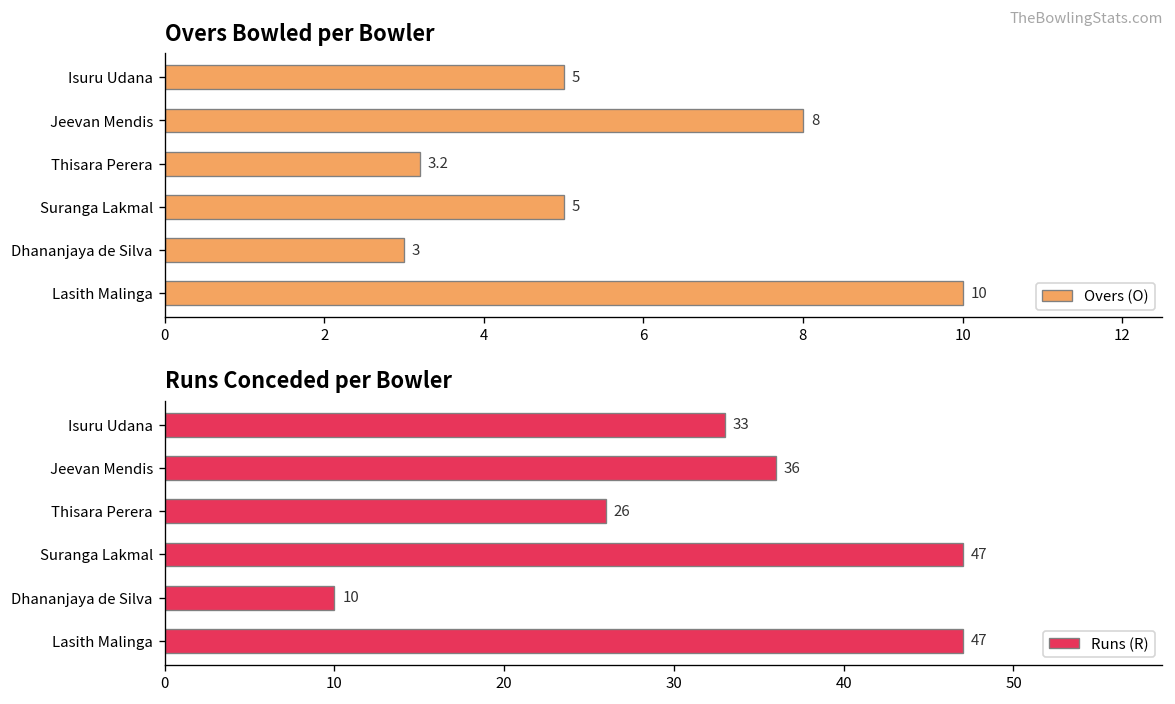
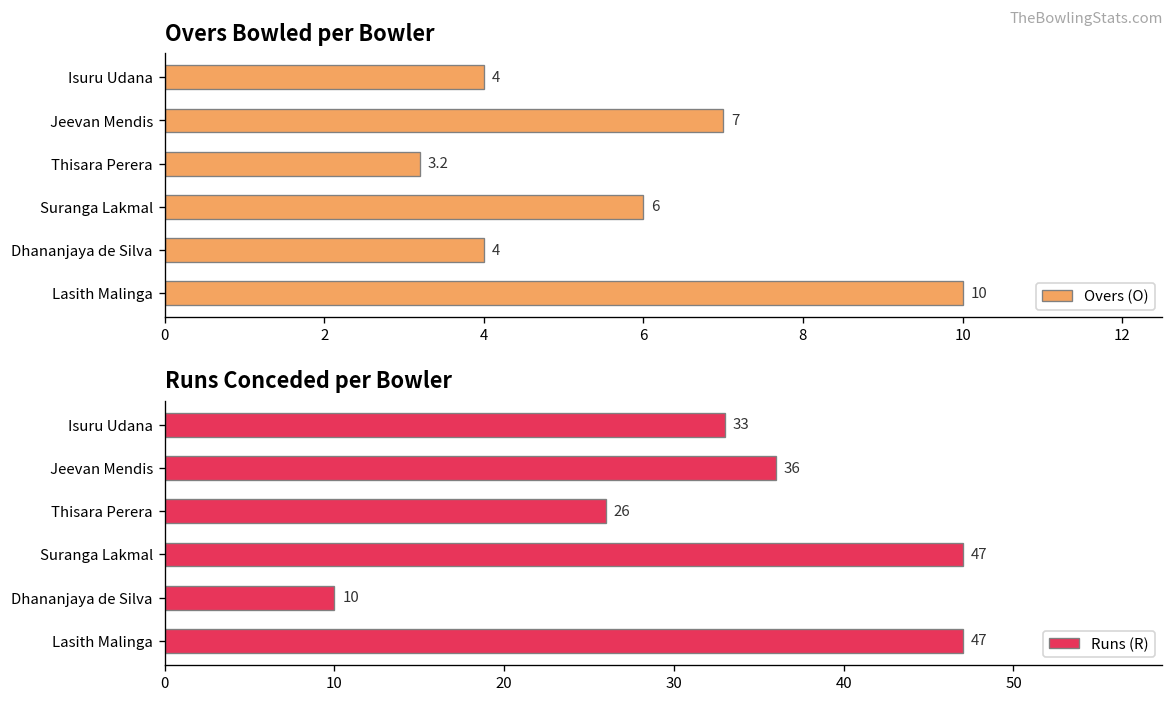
Overs Bowled per Bowler, Isuru Udana: 5 -> 4
Overs Bowled per Bowler, Jeevan Mendis: 8 -> 7
Overs Bowled per Bowler, Suranga Lakmal: 5 -> 6
Overs Bowled per Bowler, Dhananjaya de Silva: 3 -> 4
